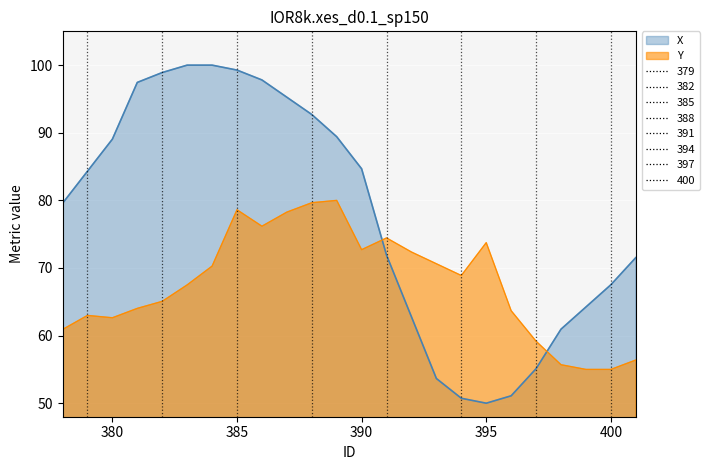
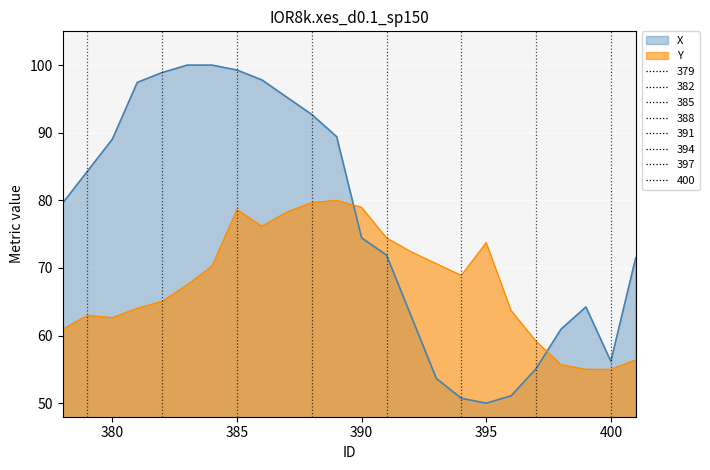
X, 390: 85 -> 74
Y, 390: 73 -> 79
X, 400: 68 -> 56
